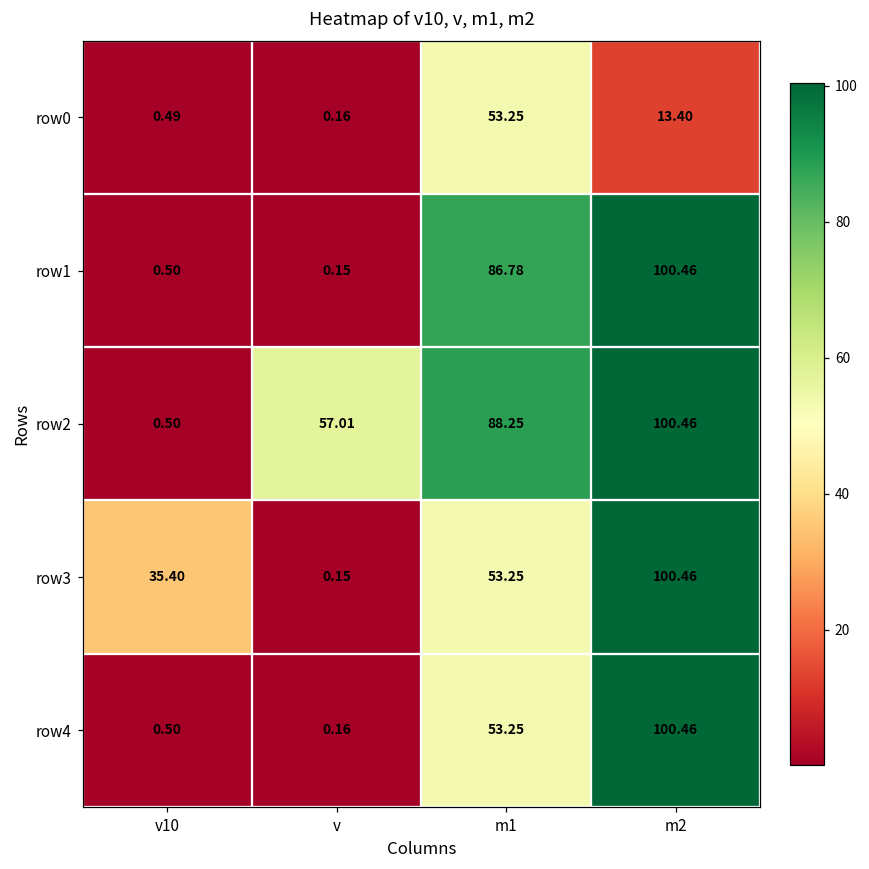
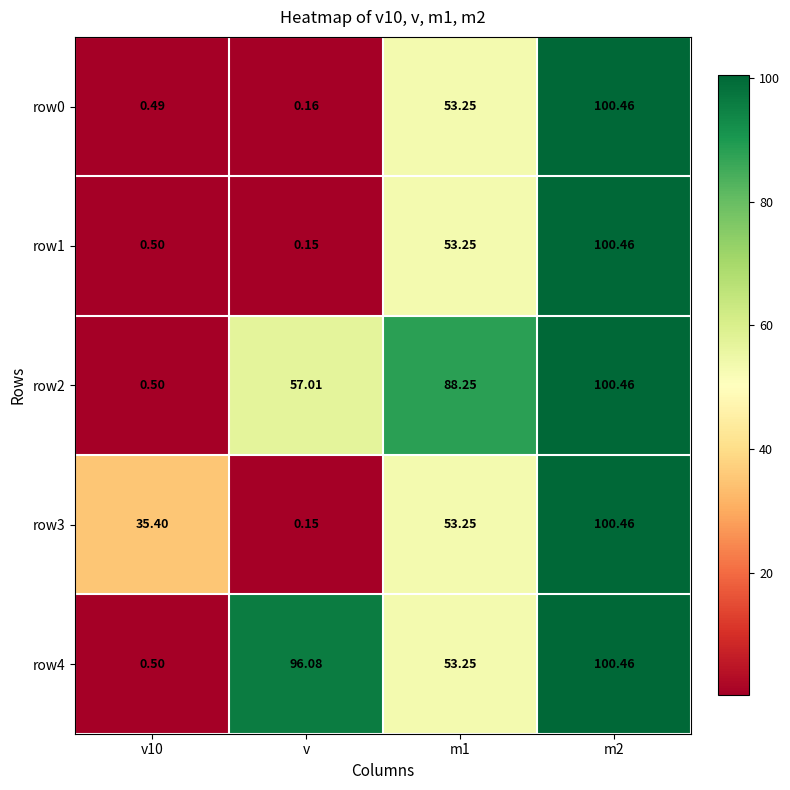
row0, m2: 13.40 -> 100.46
row1, m1: 86.78 -> 53.25
row4, v: 0.16 -> 96.08
